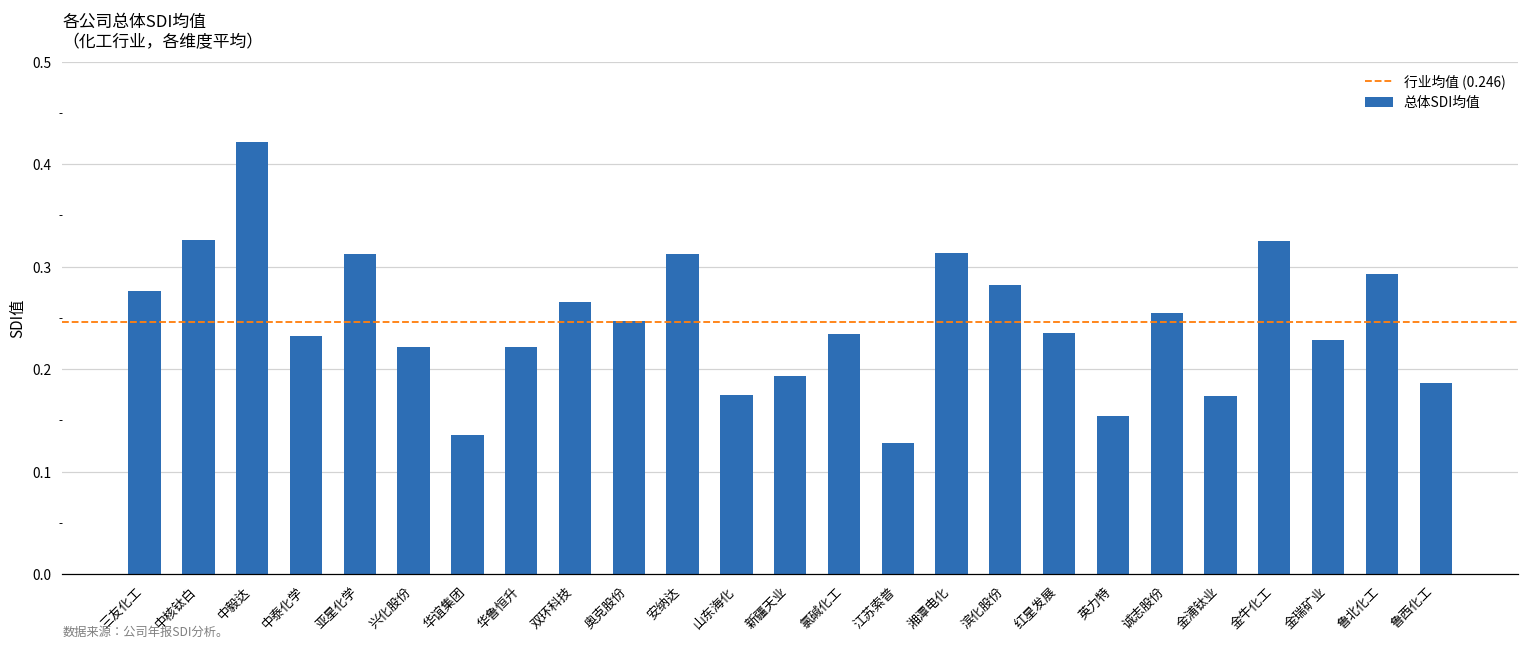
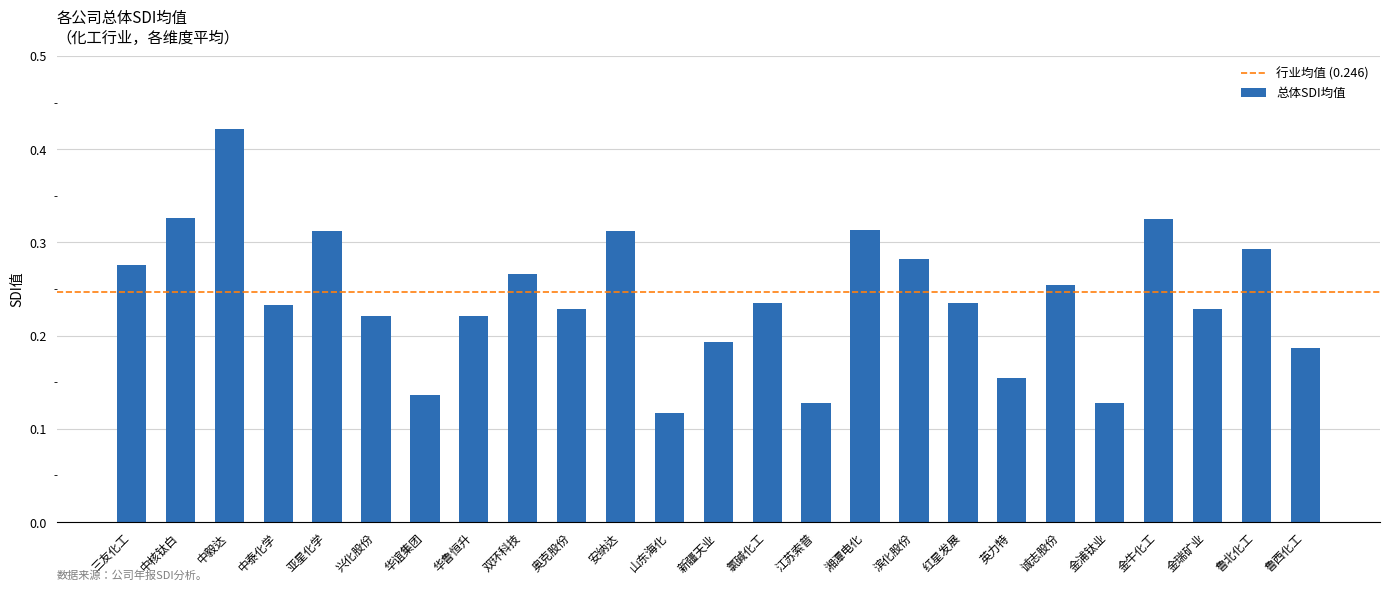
奥克股份: 0.25 -> 0.23
山东海化: 0.17 -> 0.12
金浦钛业: 0.17 -> 0.13
